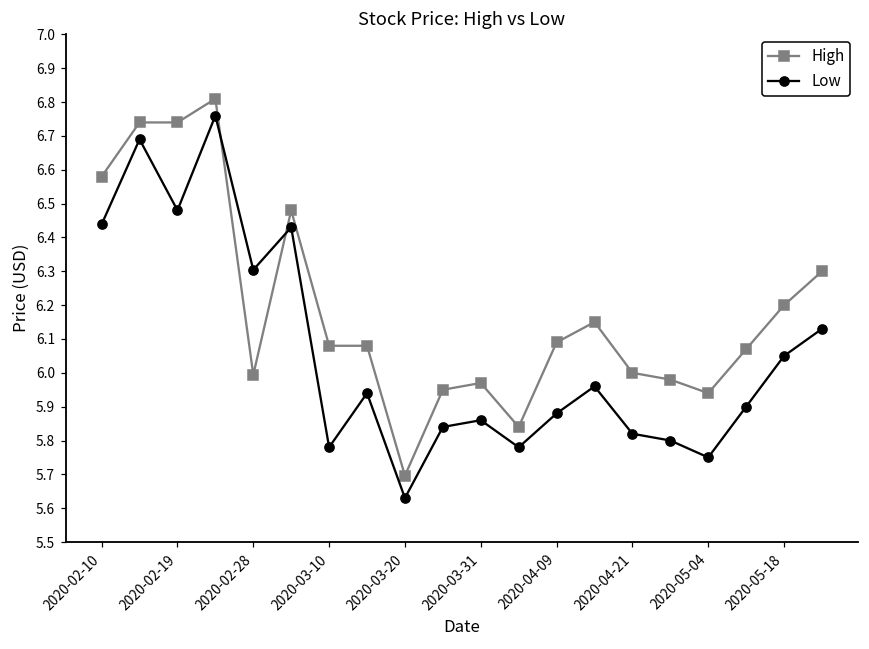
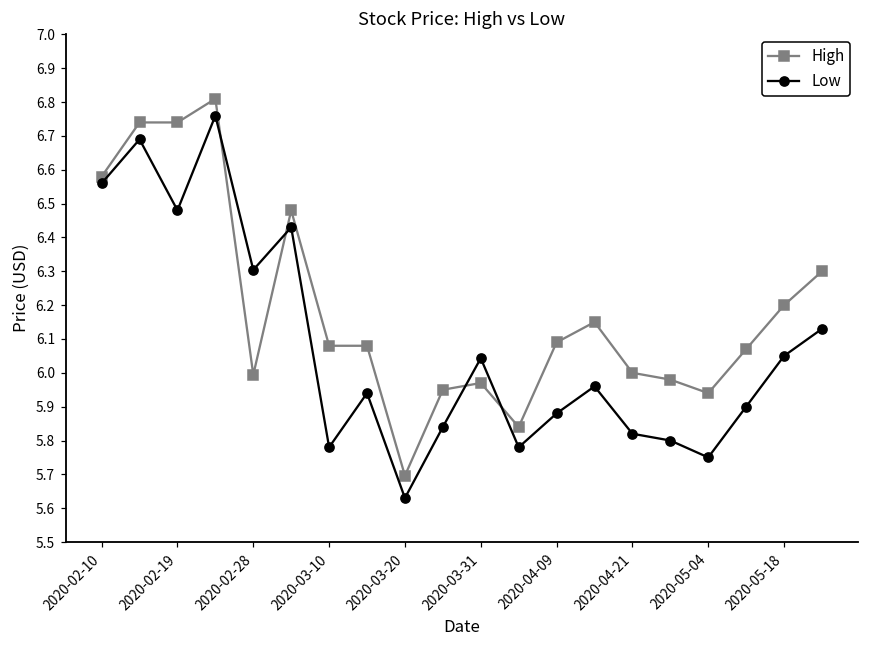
Low, 2020-02-10: 6.44 -> 6.56
Low, 2020-03-31: 5.86 -> 6.04
